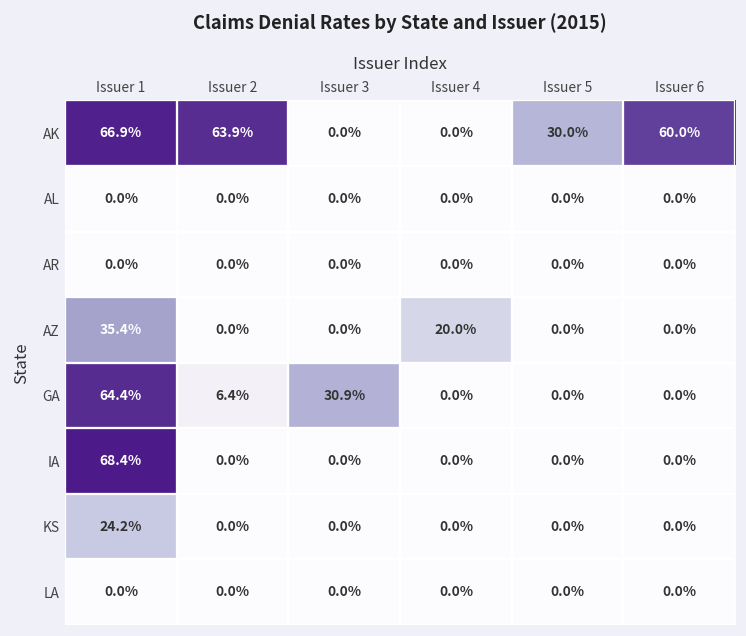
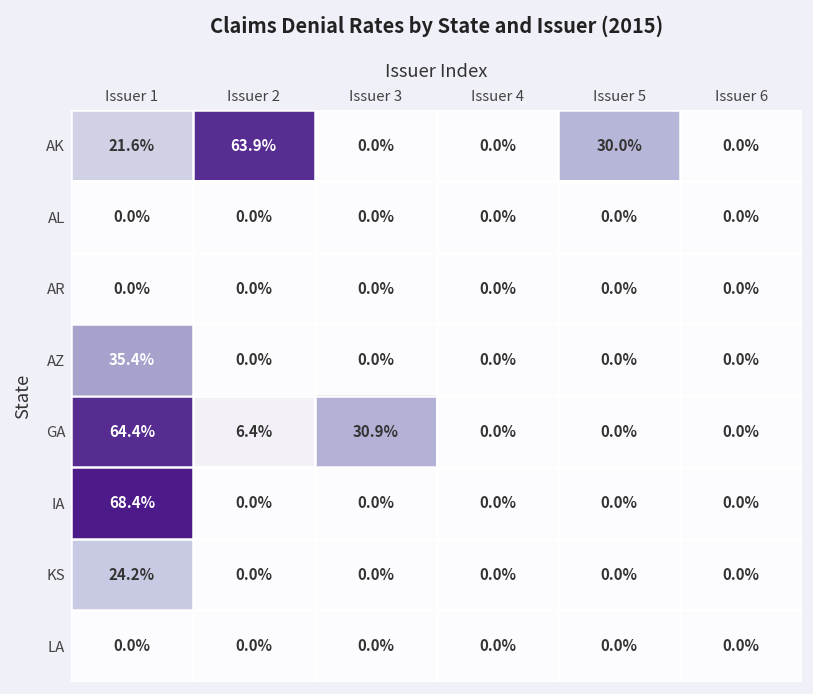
AK, Issuer 1: 66.9% -> 21.6%
AK, Issuer 6: 60.0% -> 0.0%
AZ, Issuer 4: 20.0% -> 0.0%
